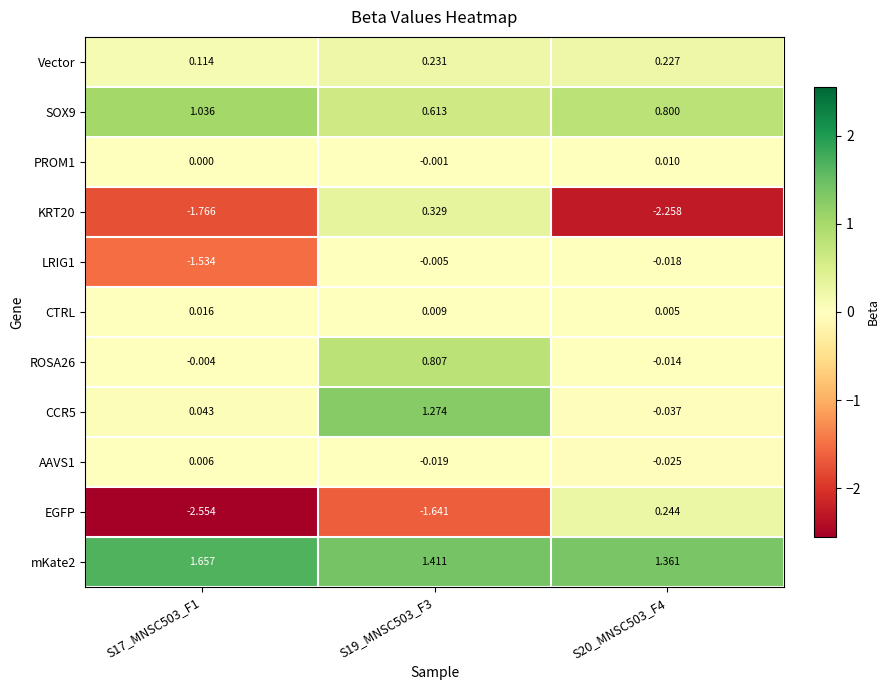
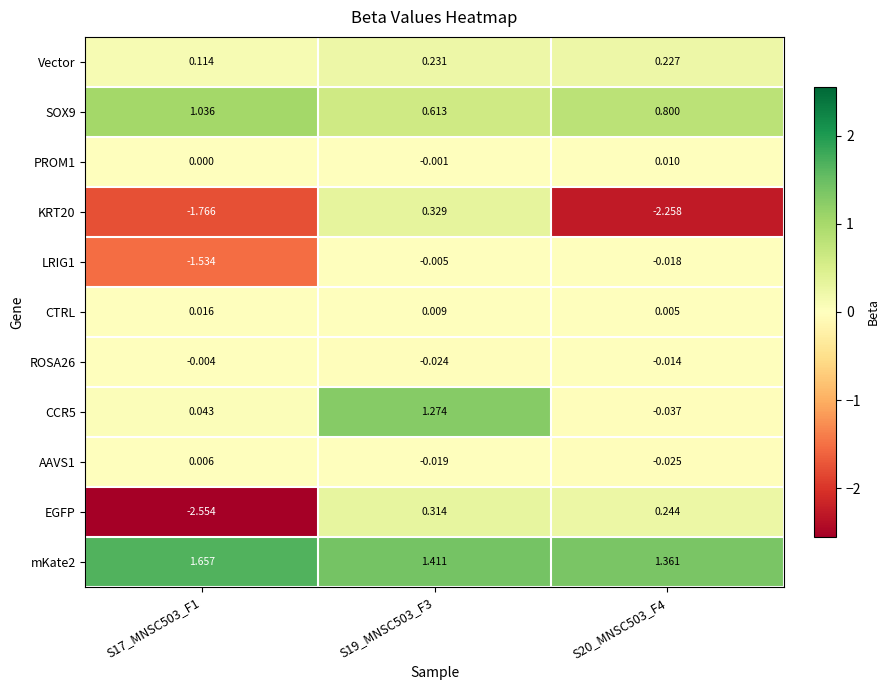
ROSA26, S19_MNSC503_F3: 0.807 -> -0.024
EGFP, S19_MNSC503_F3: -1.641 -> 0.314
